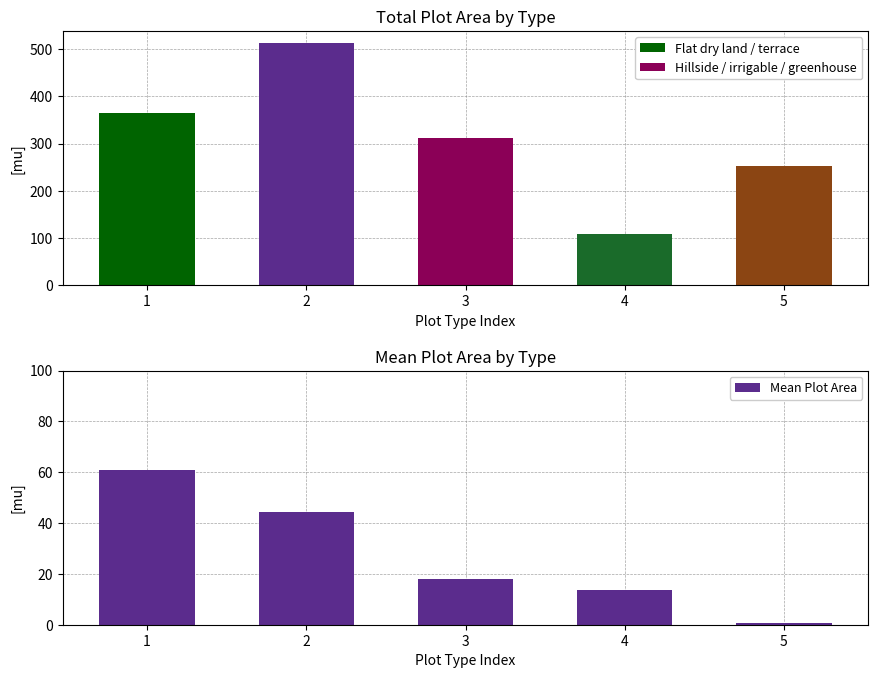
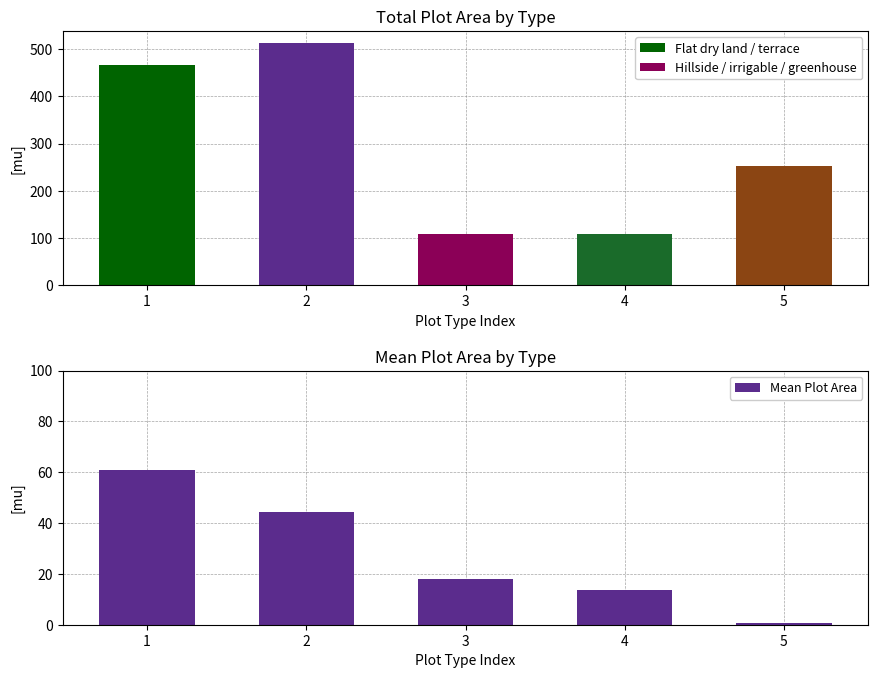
Total Plot Area by Type, 1: 370 -> 470
Total Plot Area by Type, 3: 310 -> 110
